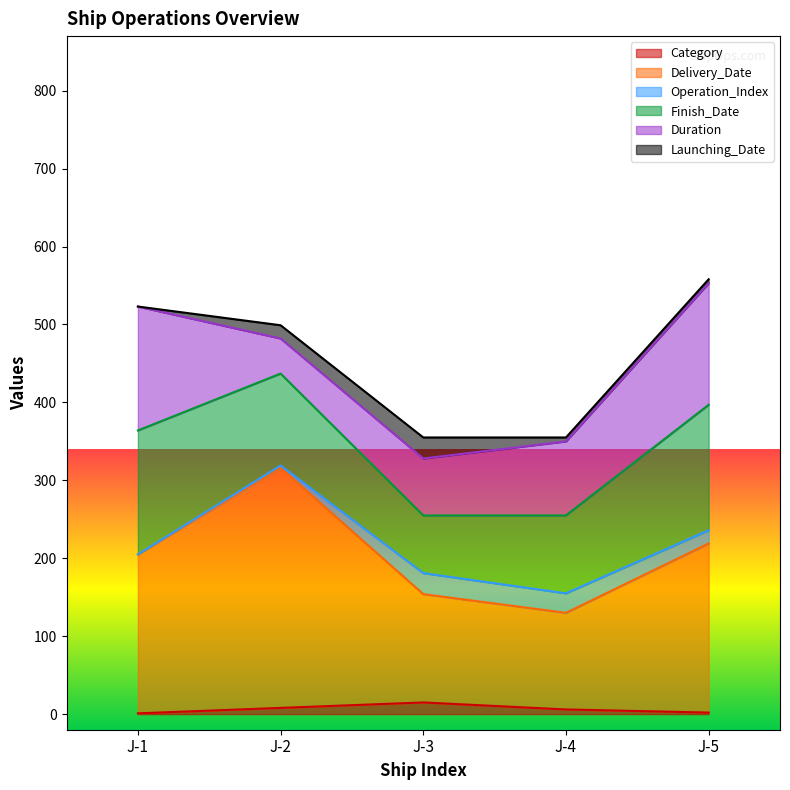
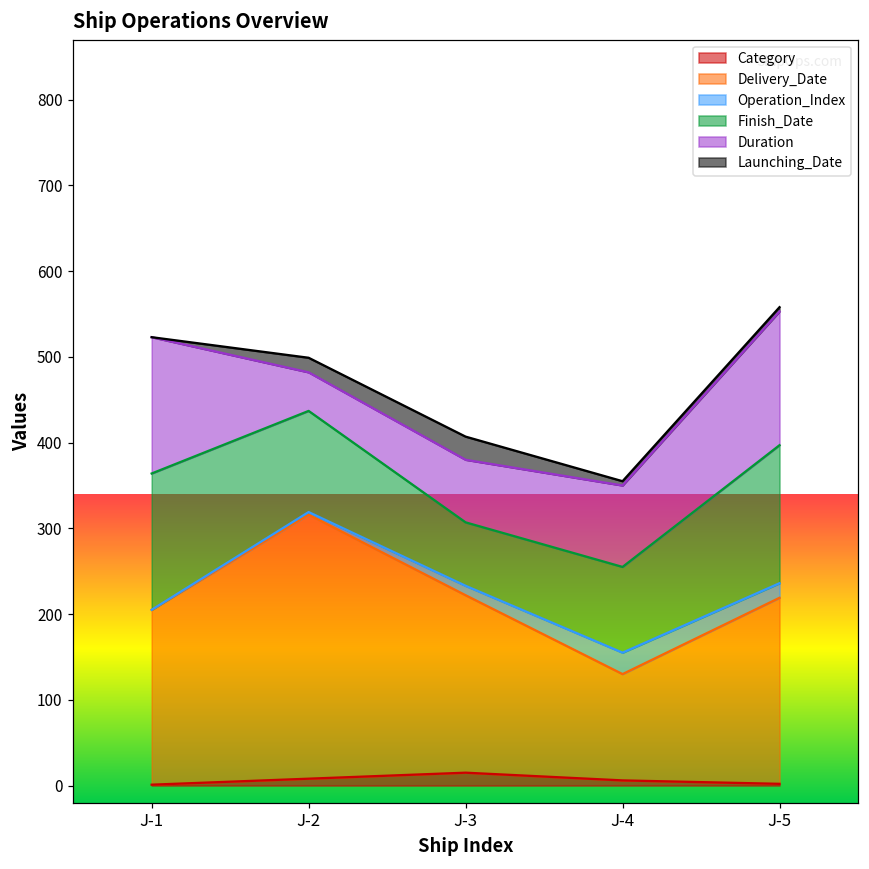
Delivery_Date, J-3: 140 -> 210
Operation_Index, J-3: 30 -> 10
